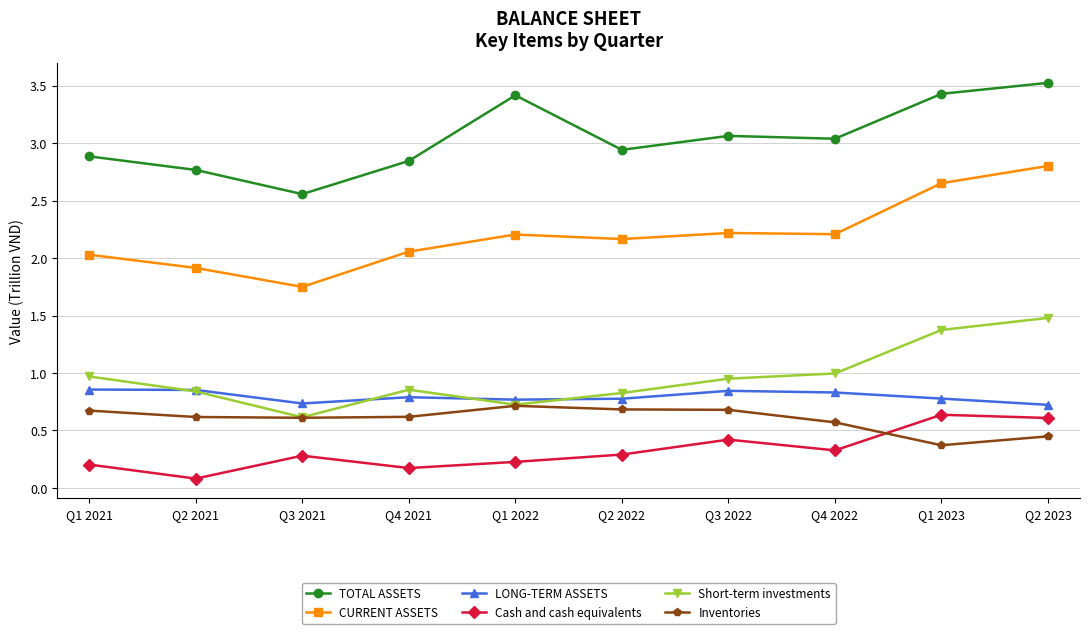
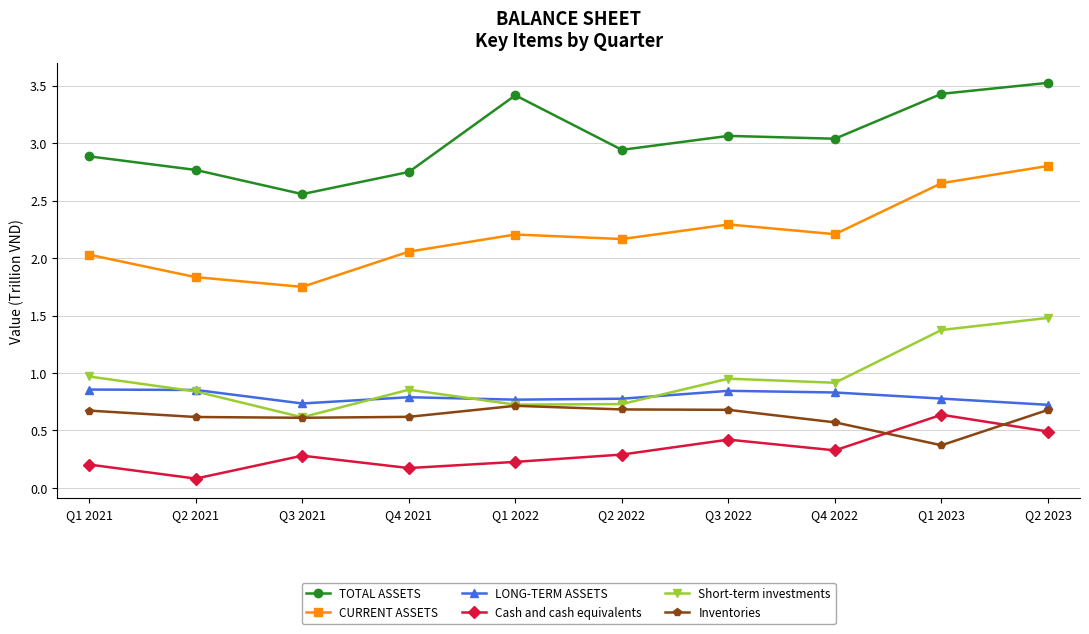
CURRENT ASSETS, Q2 2021: 1.92 -> 1.83
TOTAL ASSETS, Q4 2021: 2.85 -> 2.75
Short-term investments, Q2 2022: 0.83 -> 0.73
CURRENT ASSETS, Q3 2022: 2.22 -> 2.29
Short-term investments, Q4 2022: 1.00 -> 0.92
Cash and cash equivalents, Q2 2023: 0.61 -> 0.49
Inventories, Q2 2023: 0.45 -> 0.68
